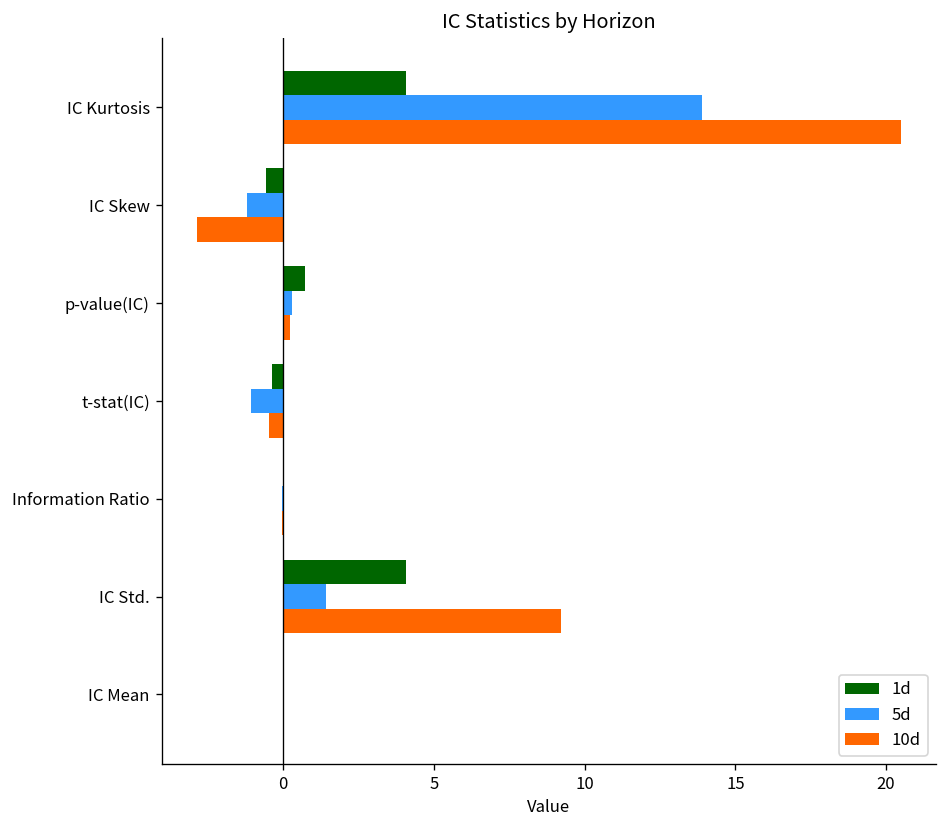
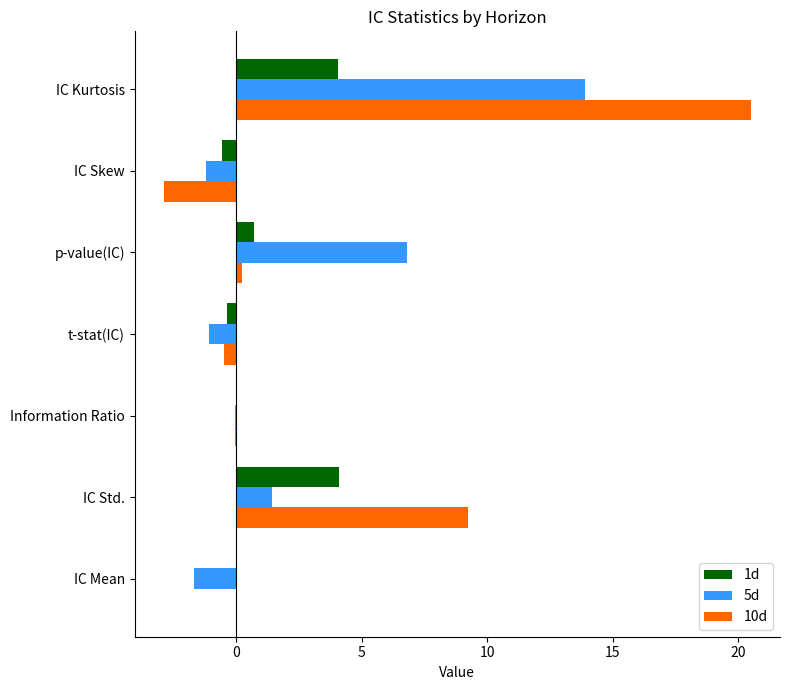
5d, p-value(IC): 0.3 -> 6.8
5d, IC Mean: 0.0 -> -1.7
